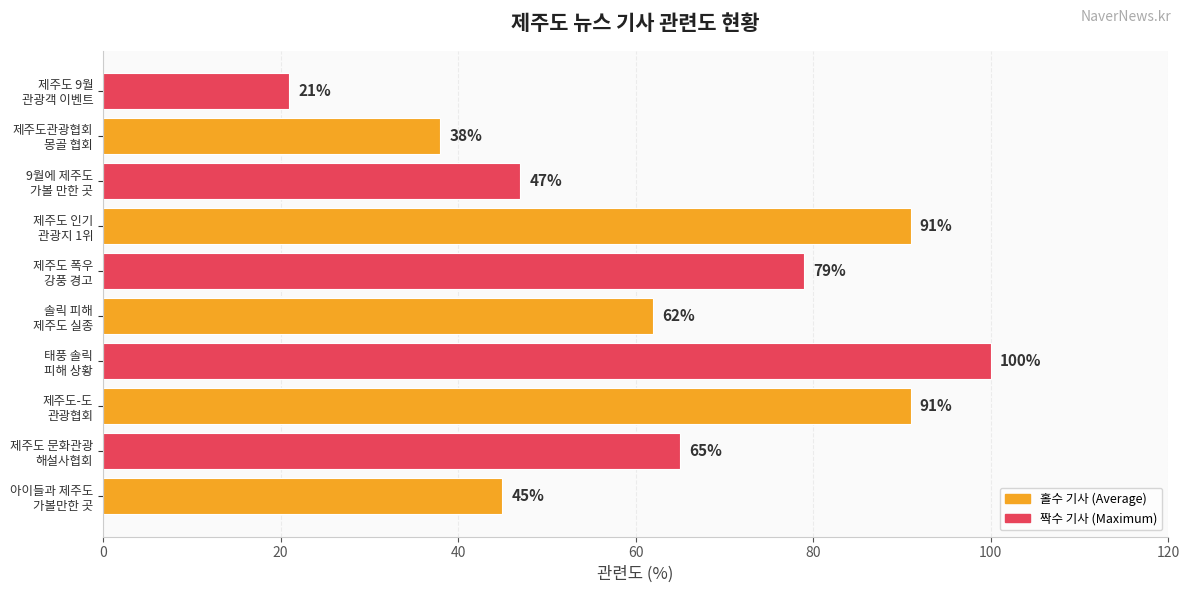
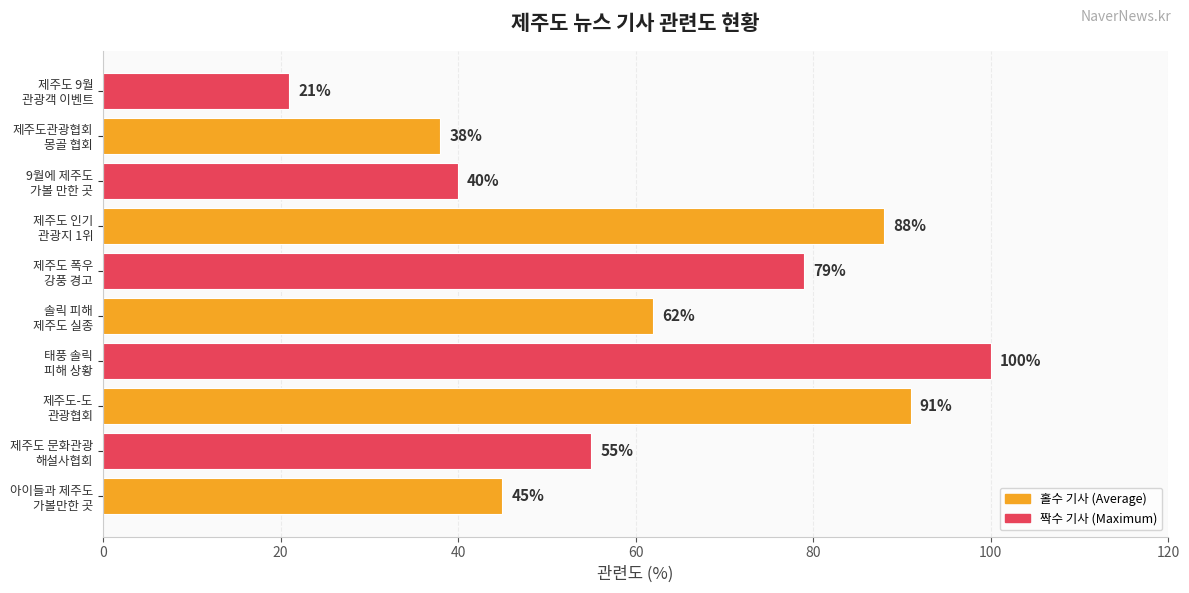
9월에 제주도 가볼 만한 곳: 47% -> 40%
제주도 인기 관광지 1위: 91% -> 88%
제주도 문화관광 해설사협회: 65% -> 55%
